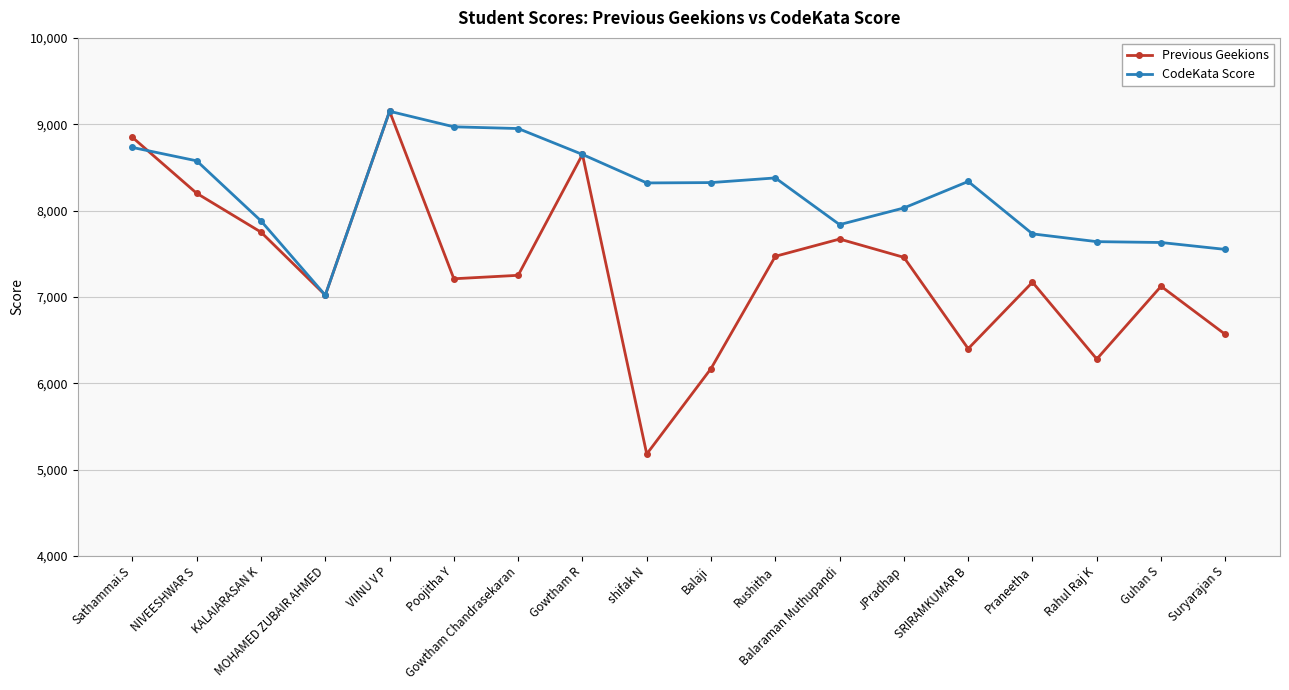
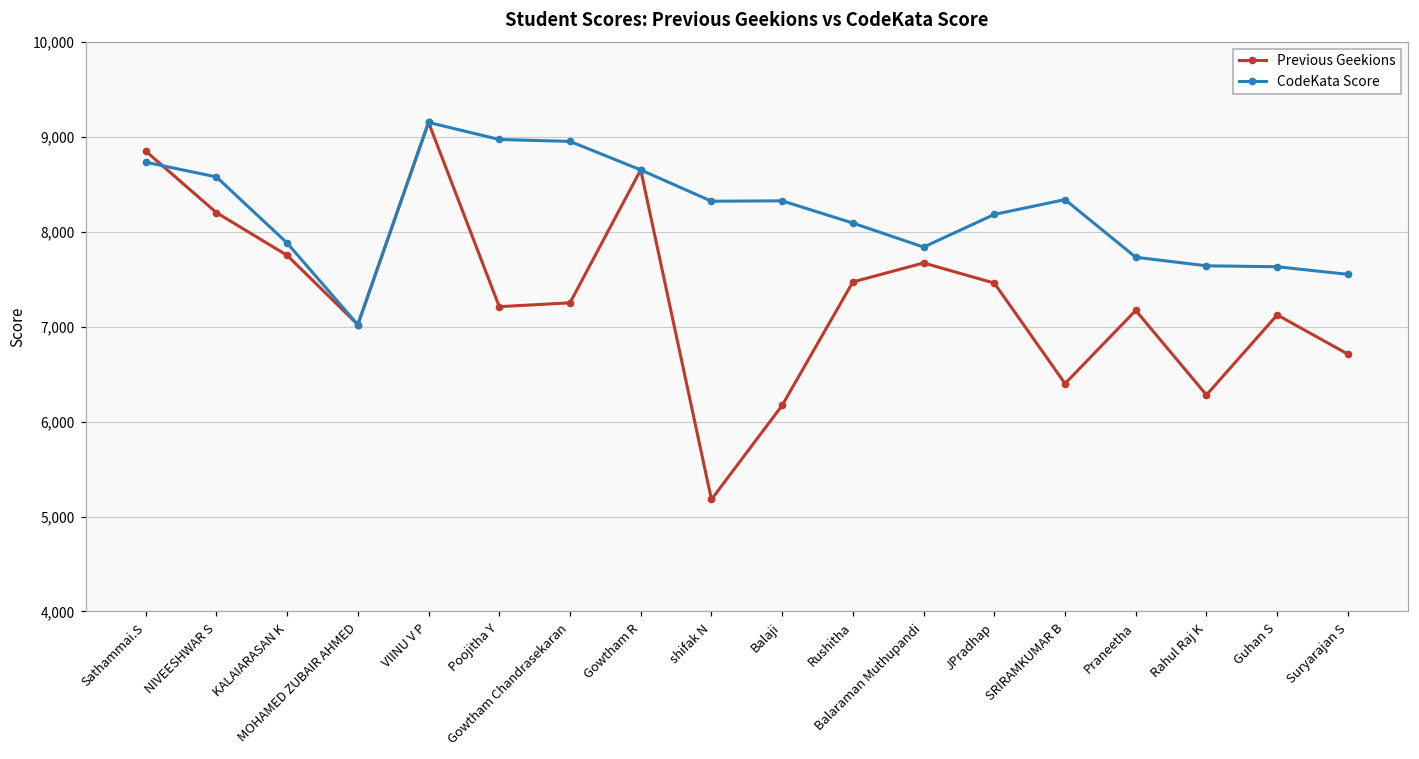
CodeKata Score, Rushitha: 8,400 -> 8,100
CodeKata Score, JPradhap: 8,000 -> 8,200
Previous Geekions, Suryarajan S: 6,600 -> 6,700
